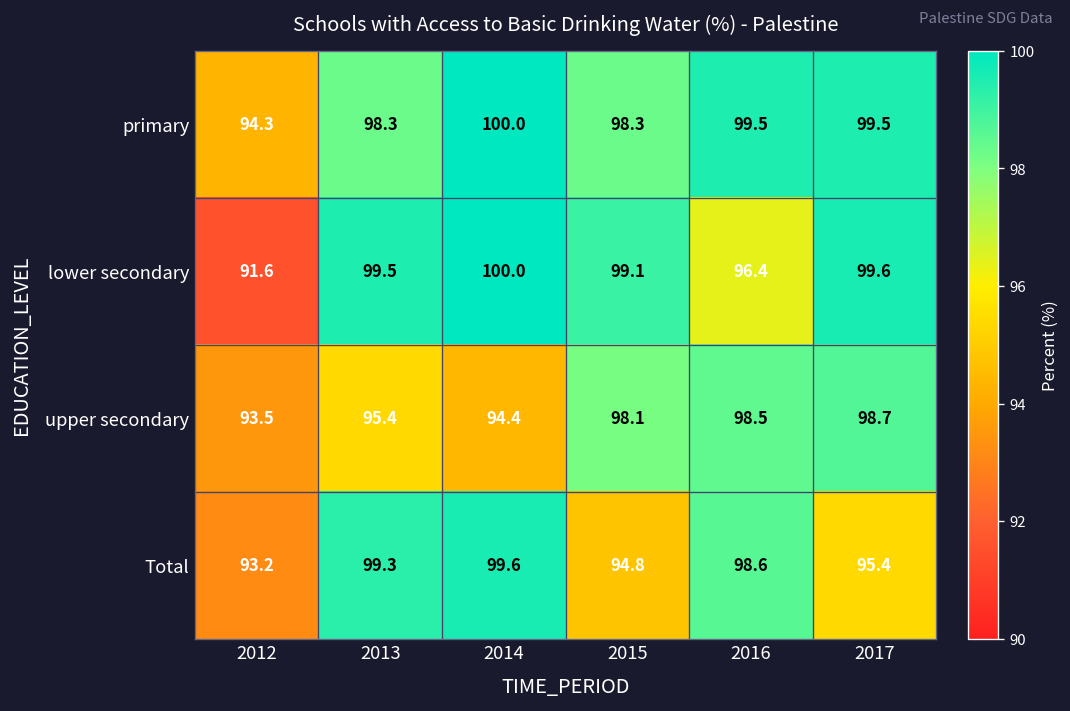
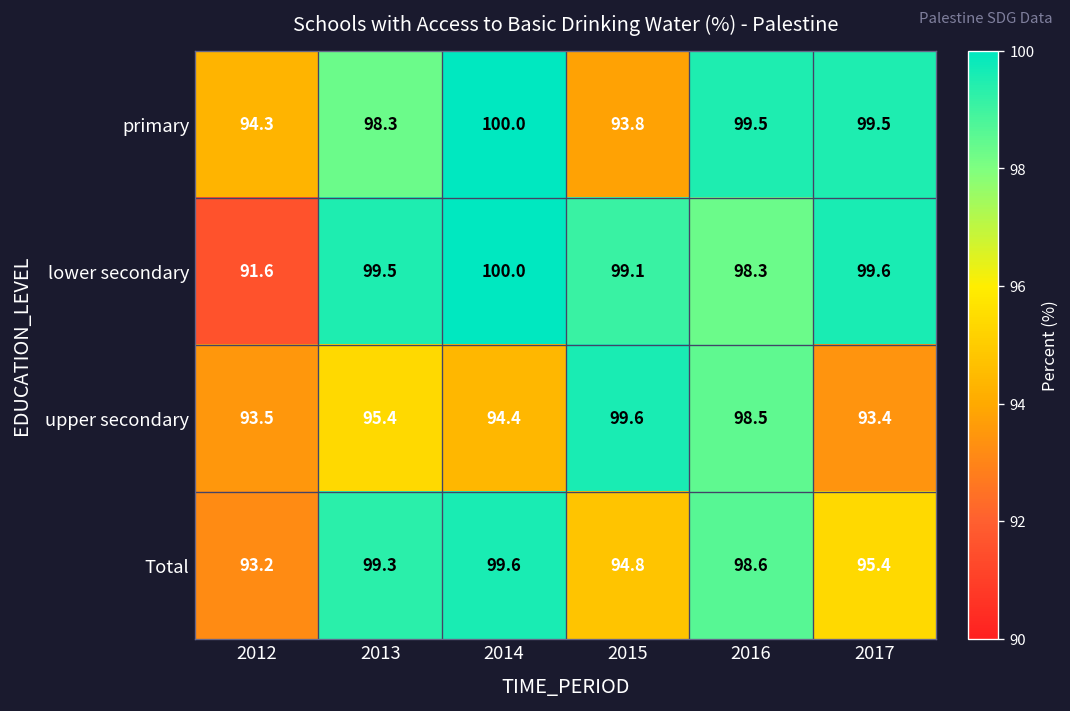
primary, 2015: 98.3 -> 93.8
lower secondary, 2016: 96.4 -> 98.3
upper secondary, 2015: 98.1 -> 99.6
upper secondary, 2017: 98.7 -> 93.4
